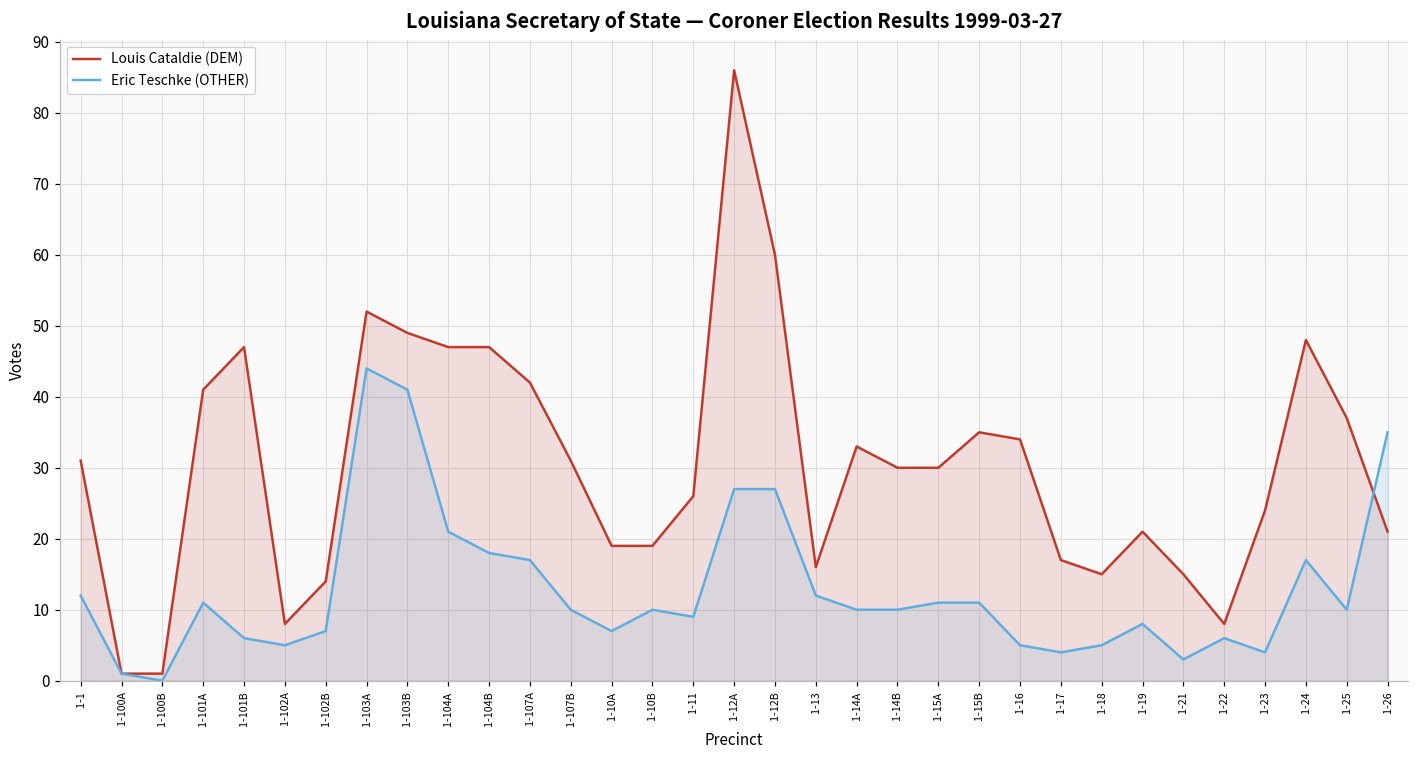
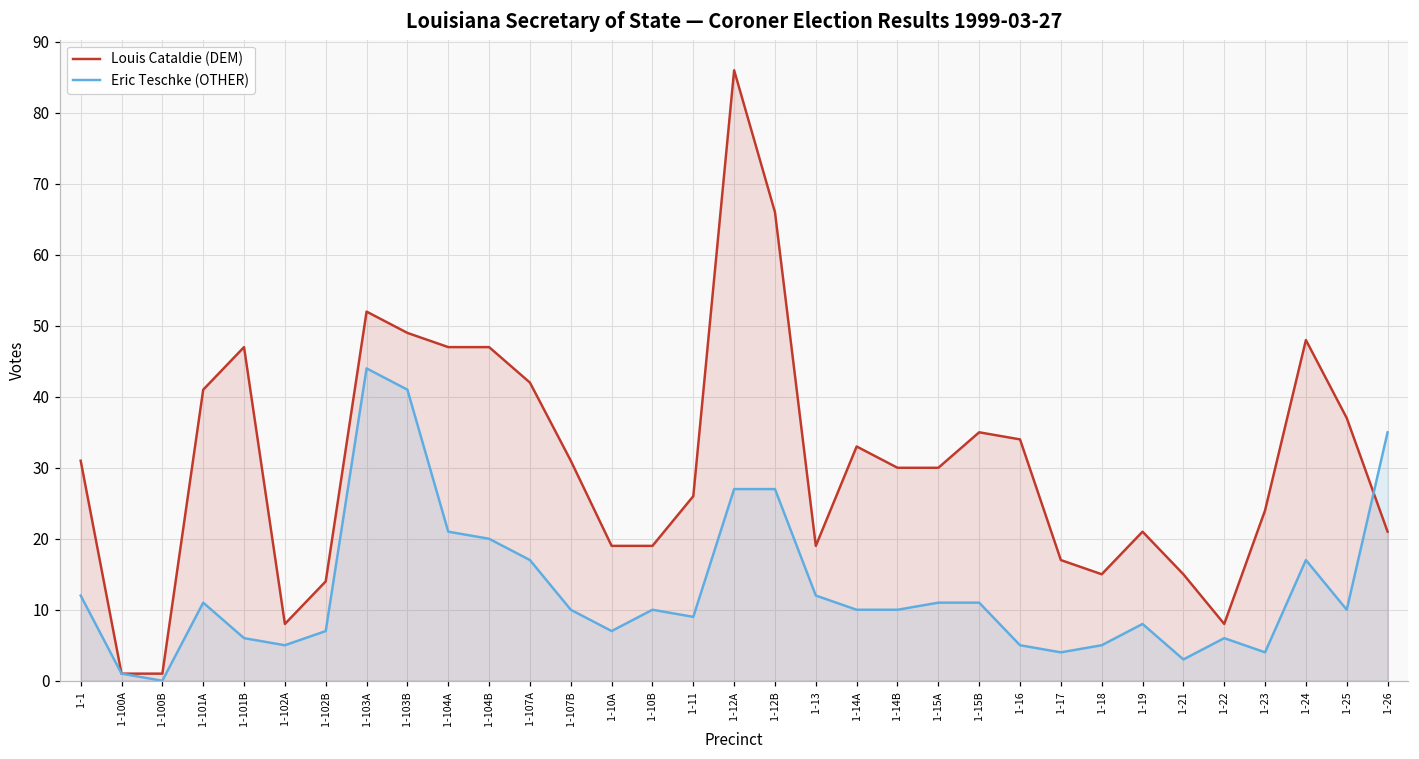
Eric Teschke (OTHER), 1-104B: 18 -> 20
Louis Cataldie (DEM), 1-12B: 60 -> 66
Louis Cataldie (DEM), 1-13: 16 -> 19
